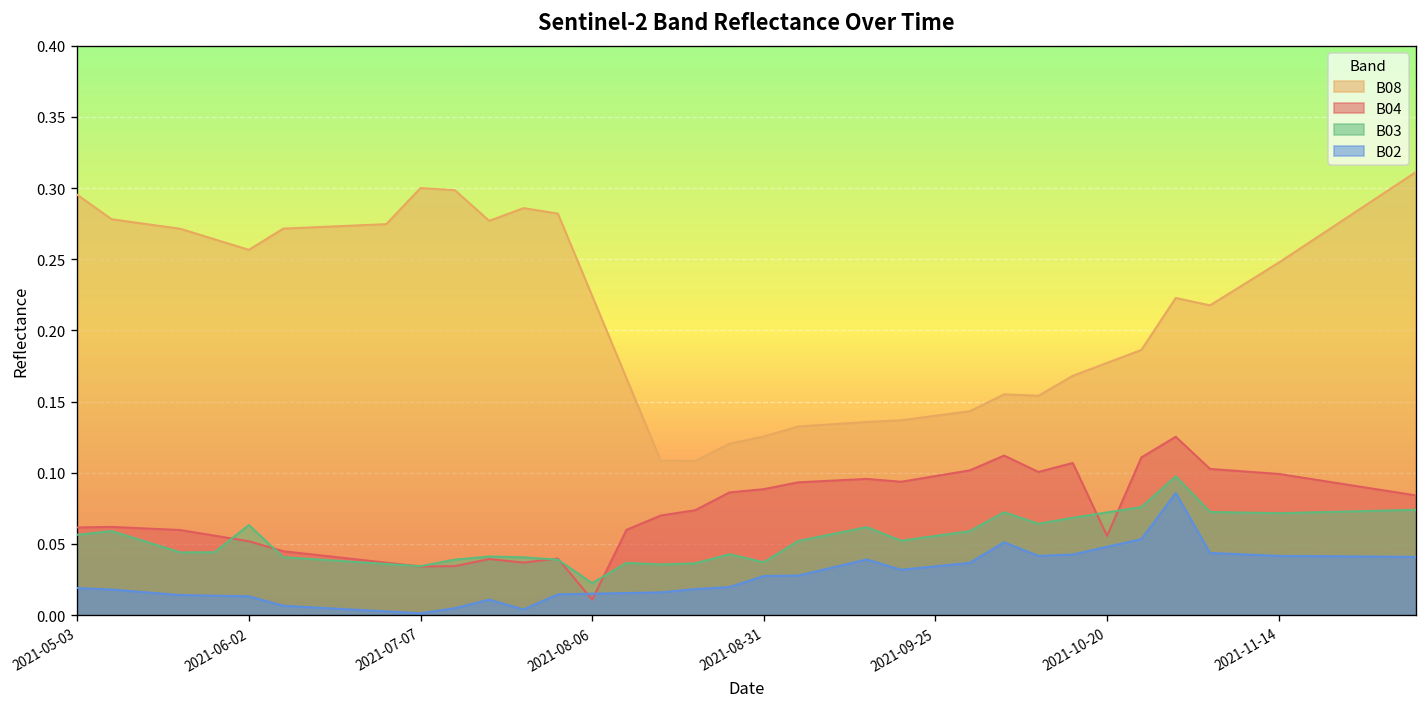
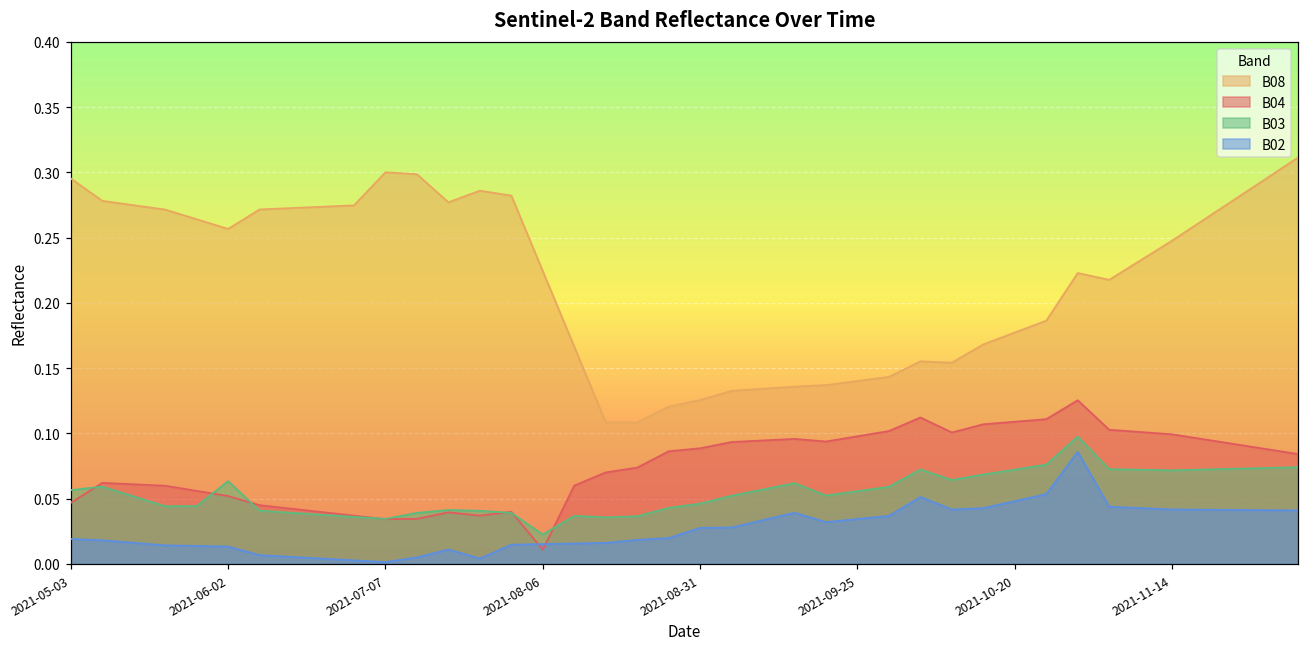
B04, 2021-05-03: 0.062 -> 0.047
B03, 2021-08-31: 0.037 -> 0.046
B04, 2021-10-20: 0.056 -> 0.109
